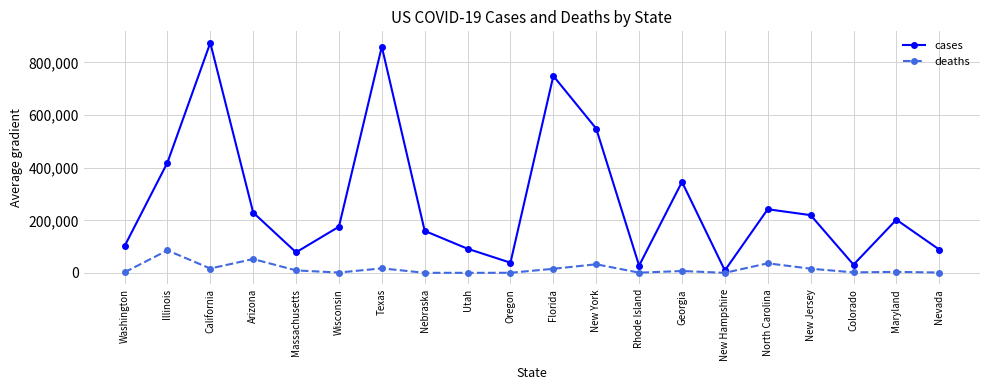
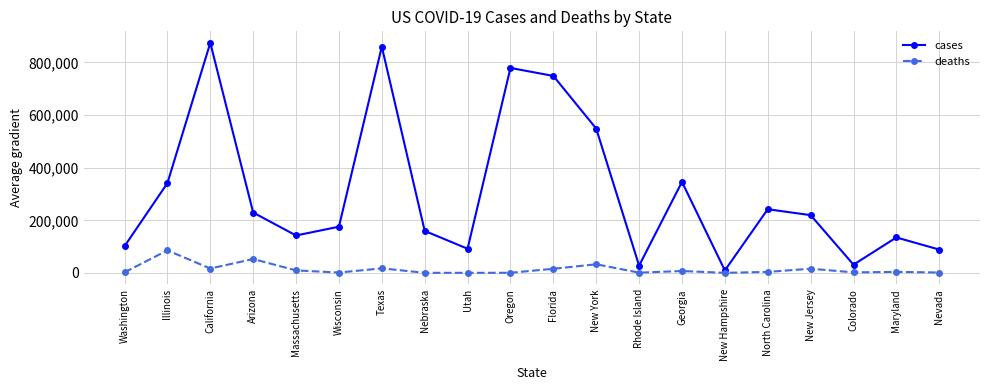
cases, Illinois: 420,000 -> 340,000
cases, Massachusetts: 80,000 -> 140,000
cases, Oregon: 40,000 -> 780,000
deaths, North Carolina: 40,000 -> 0
cases, Maryland: 200,000 -> 130,000
